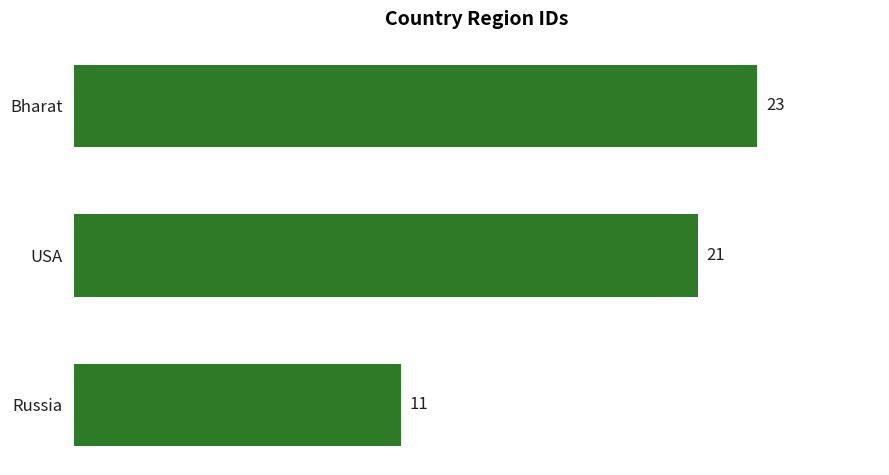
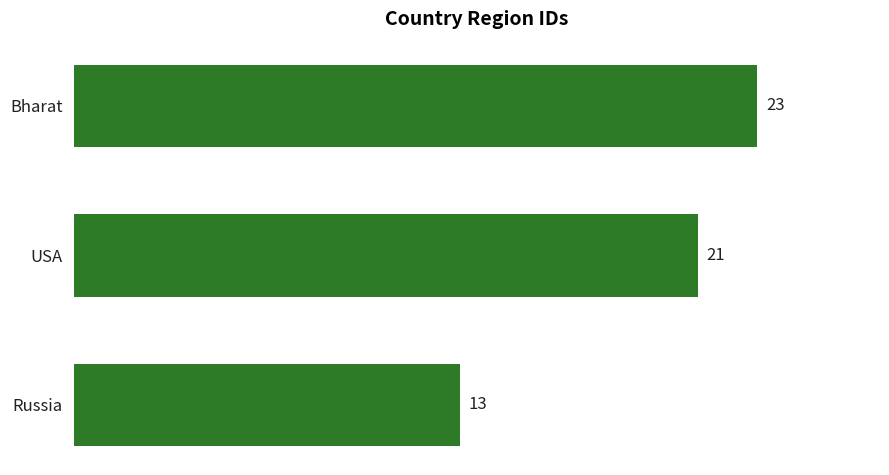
Russia: 11 -> 13
